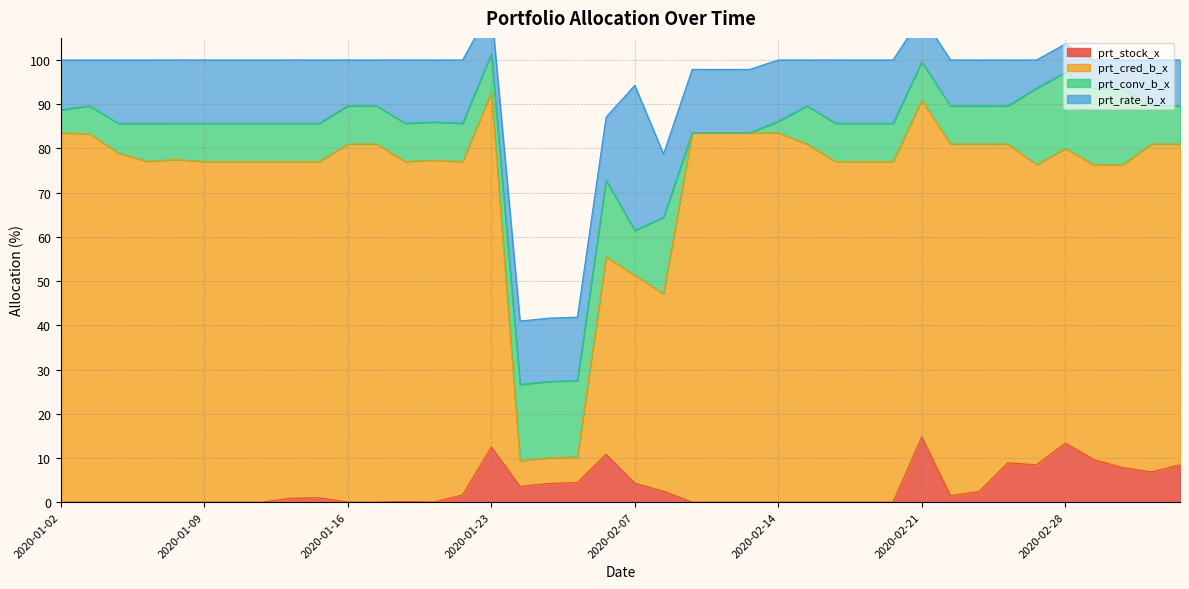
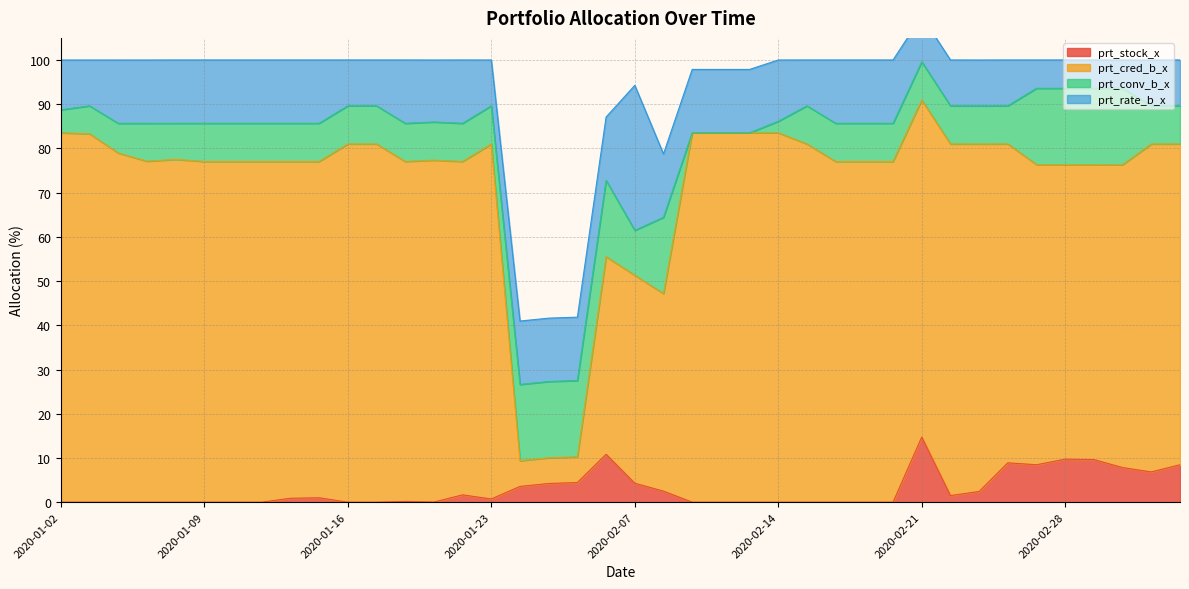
prt_stock_x, 2020-01-23: 12 -> 1
prt_stock_x, 2020-02-28: 13 -> 10
